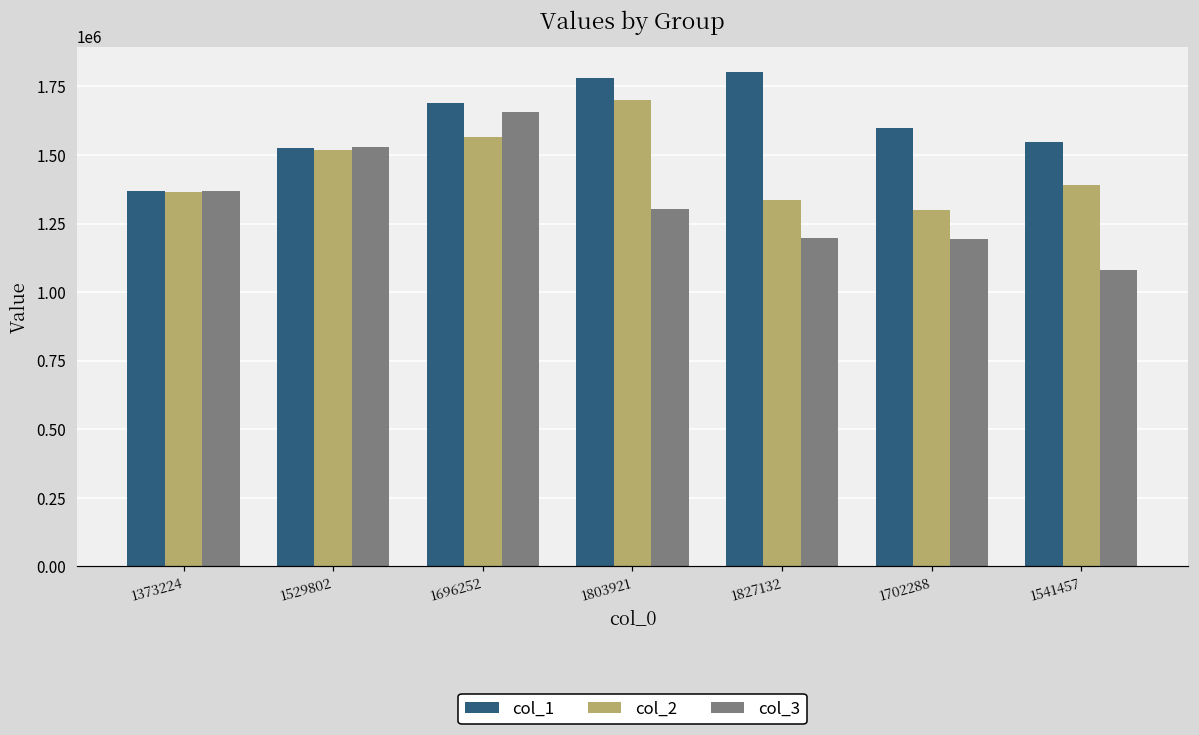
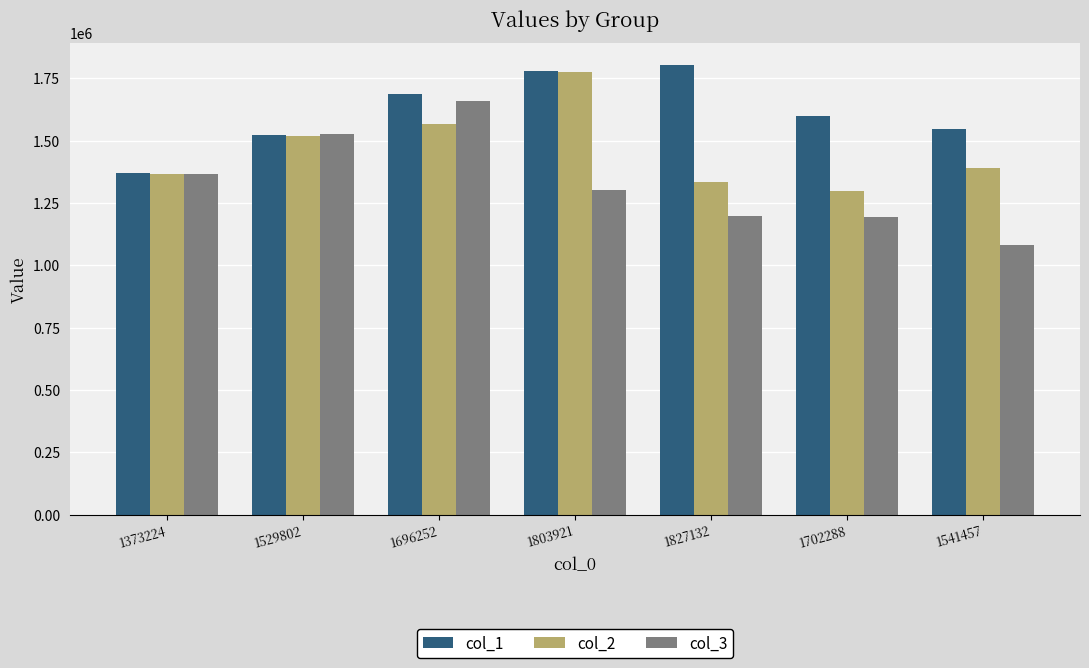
col_2, 1803921: 1700000 -> 1780000
